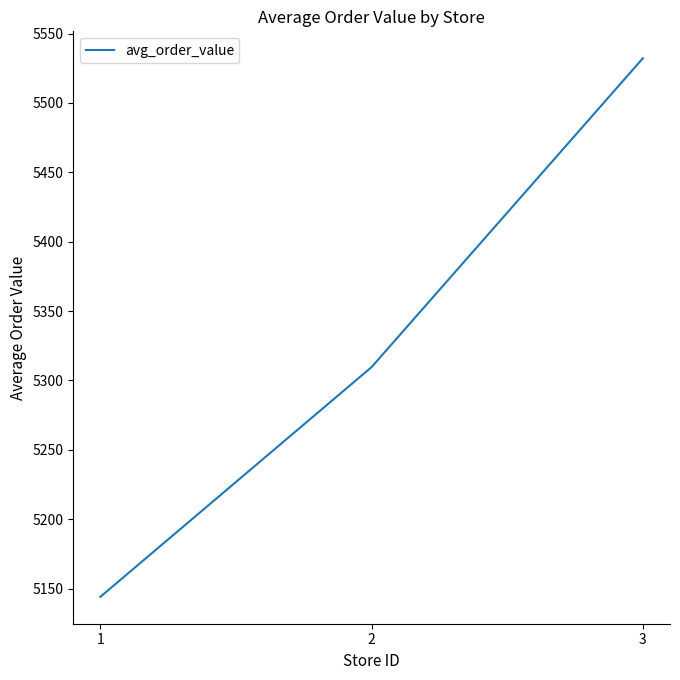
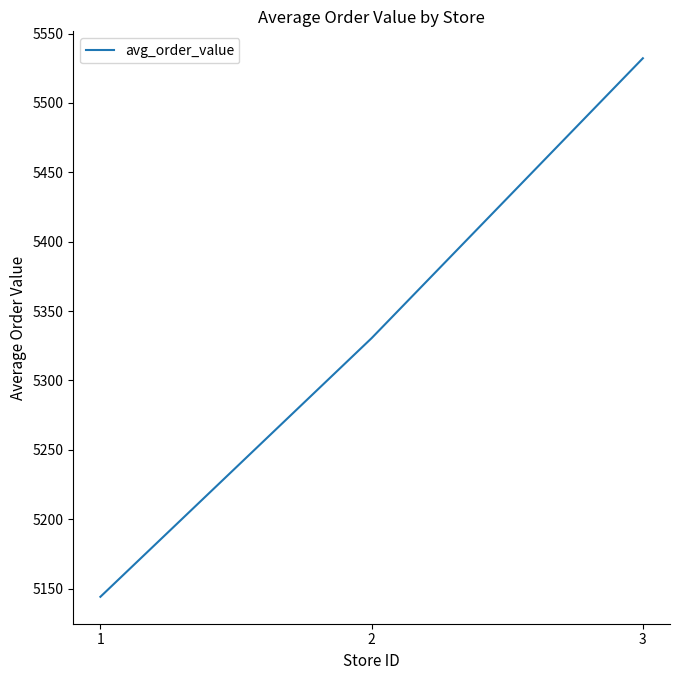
2: 5310 -> 5331
